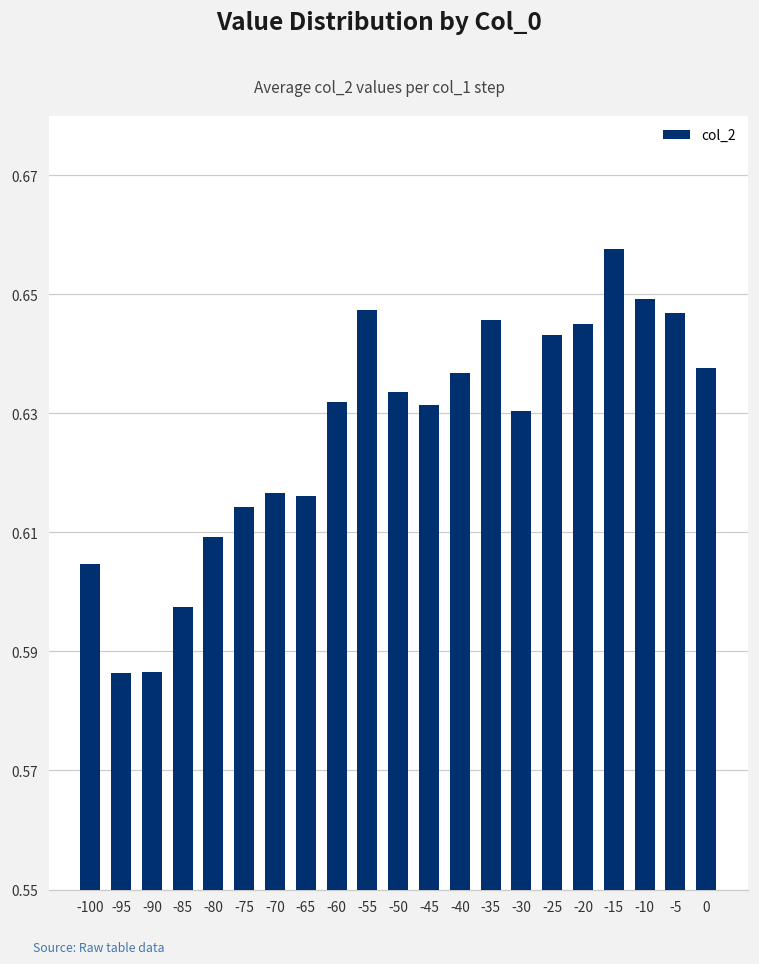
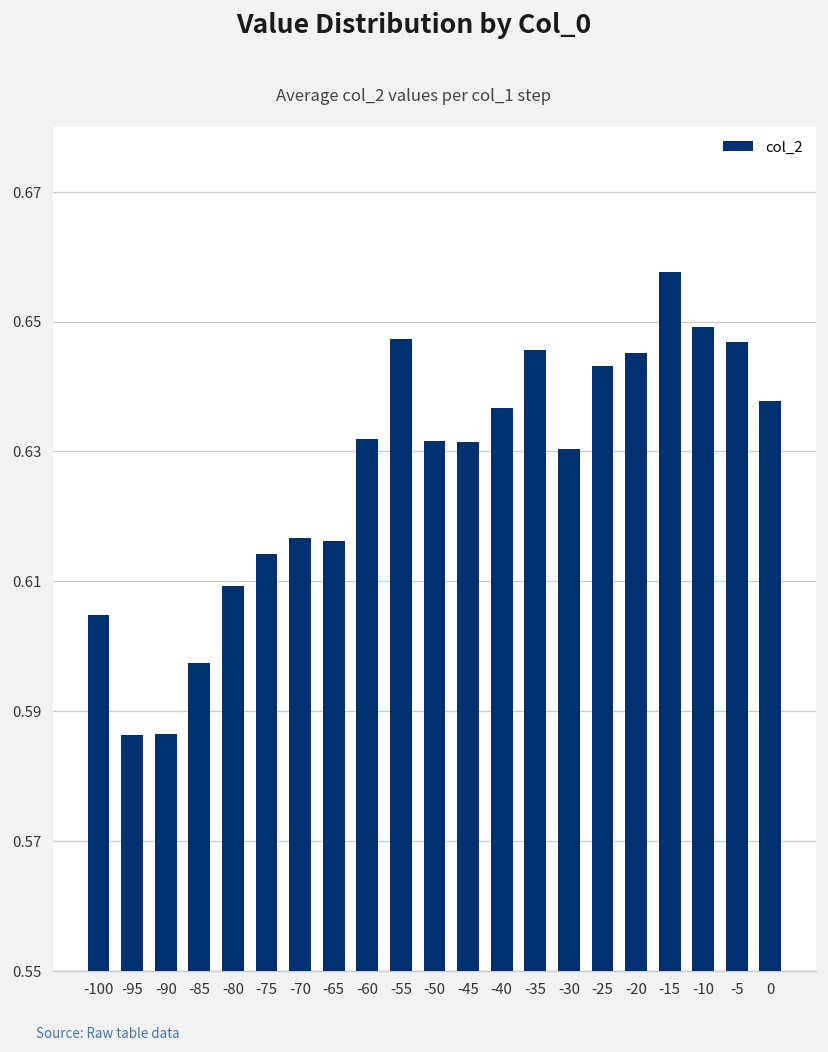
-50: 0.634 -> 0.632
